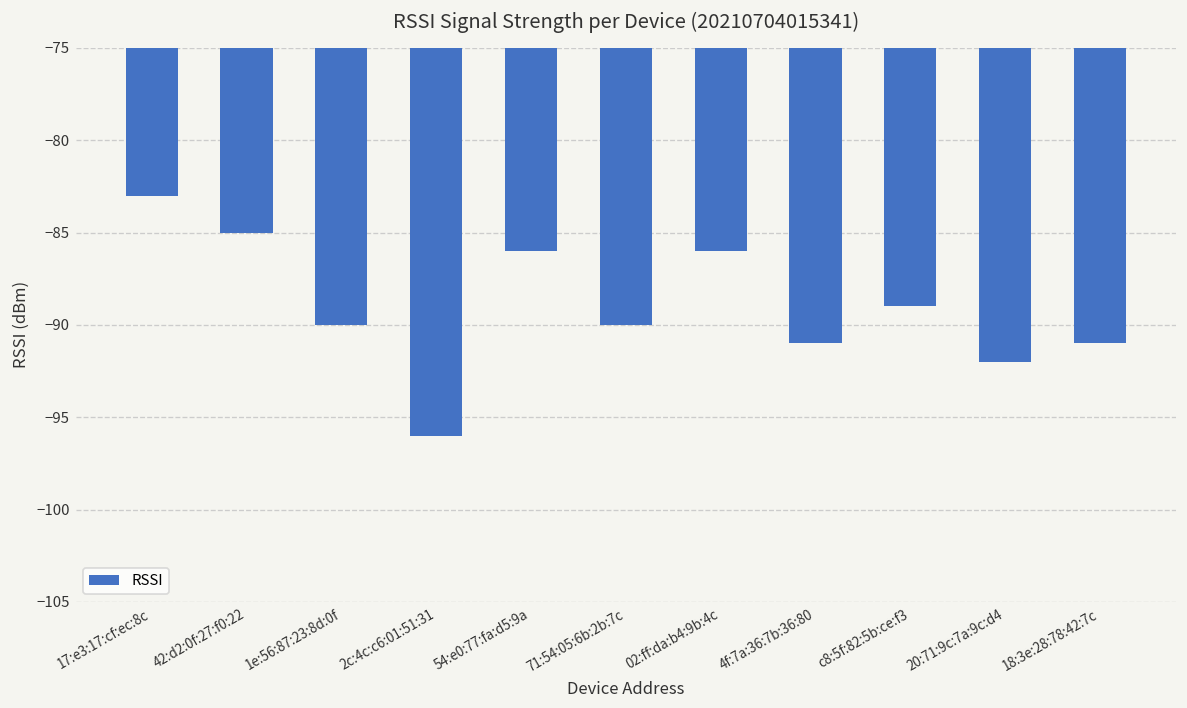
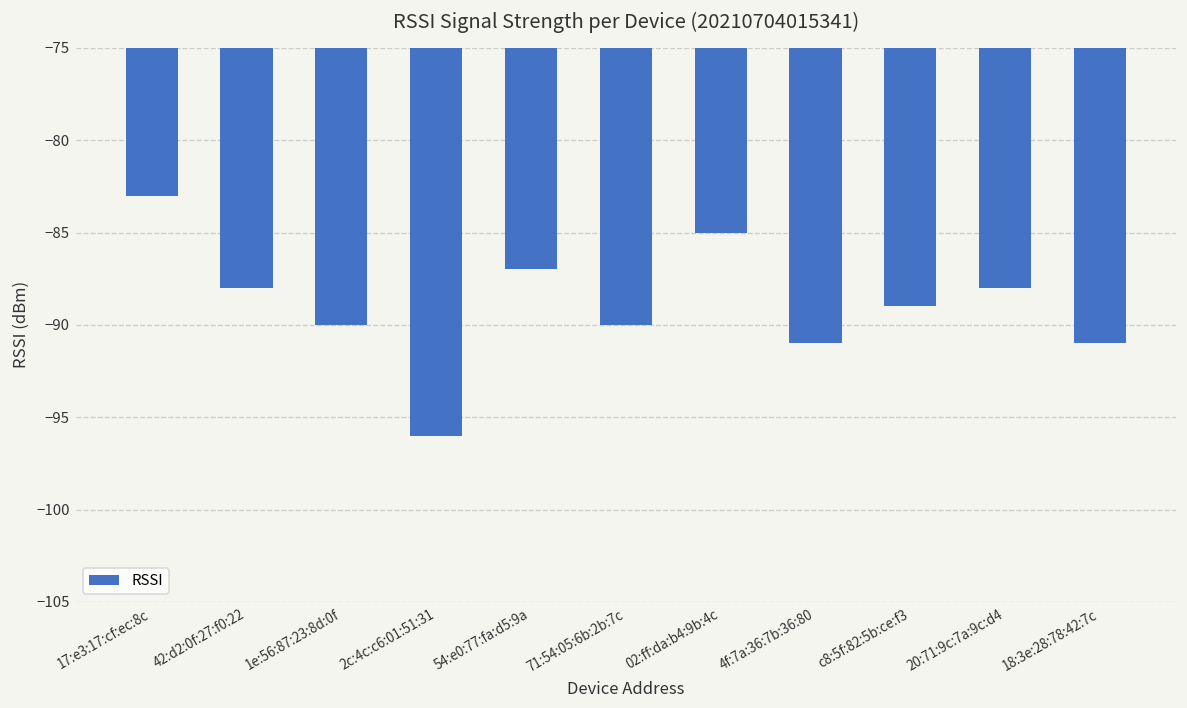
42:d2:0f:27:f0:22: -85 -> -88
54:e0:77:fa:d5:9a: -86 -> -87
02:ff:da:b4:9b:4c: -86 -> -85
20:71:9c:7a:9c:d4: -92 -> -88
